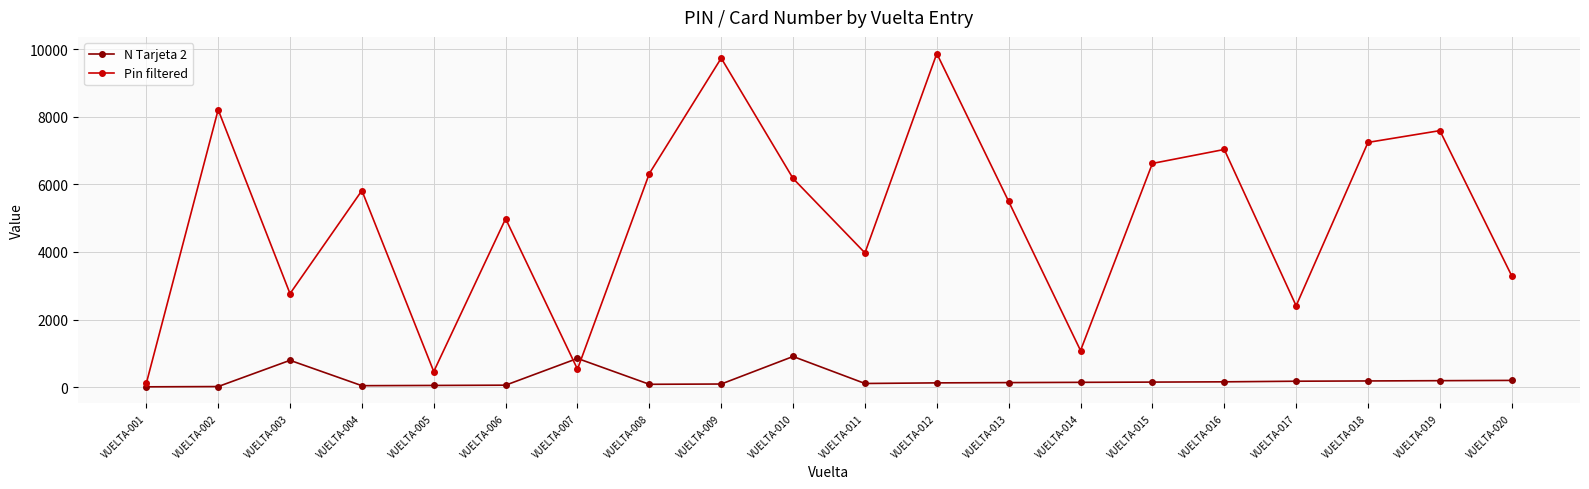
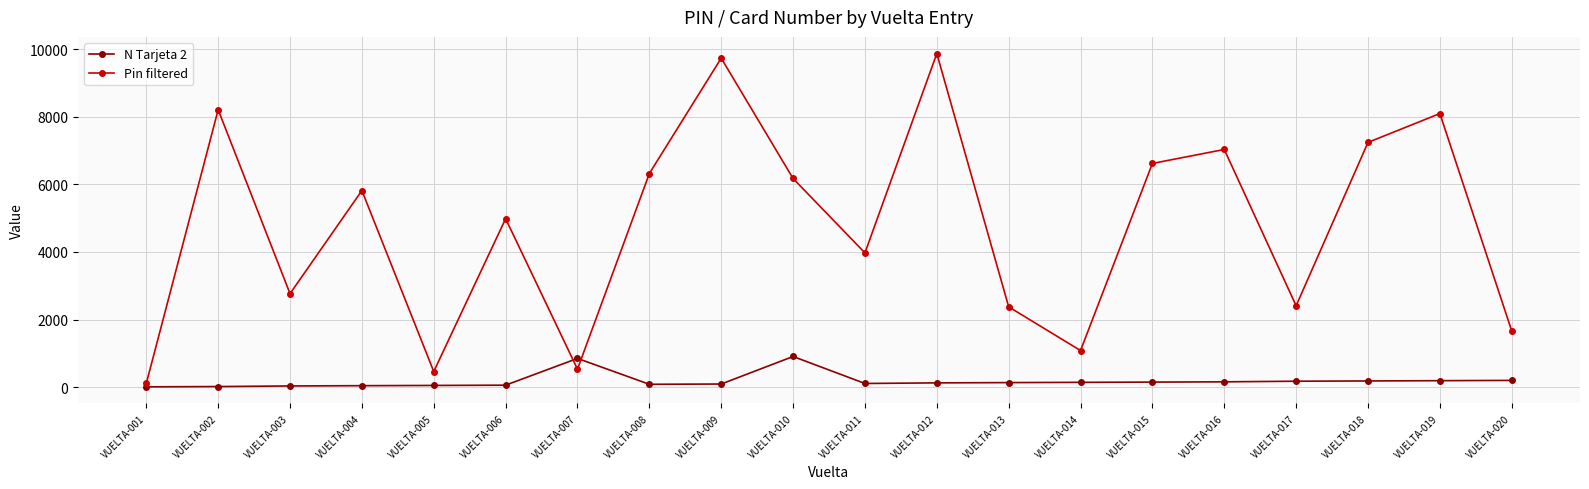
N Tarjeta 2, VUELTA-003: 800 -> 0
Pin filtered, VUELTA-013: 5500 -> 2400
Pin filtered, VUELTA-019: 7600 -> 8100
Pin filtered, VUELTA-020: 3300 -> 1700
